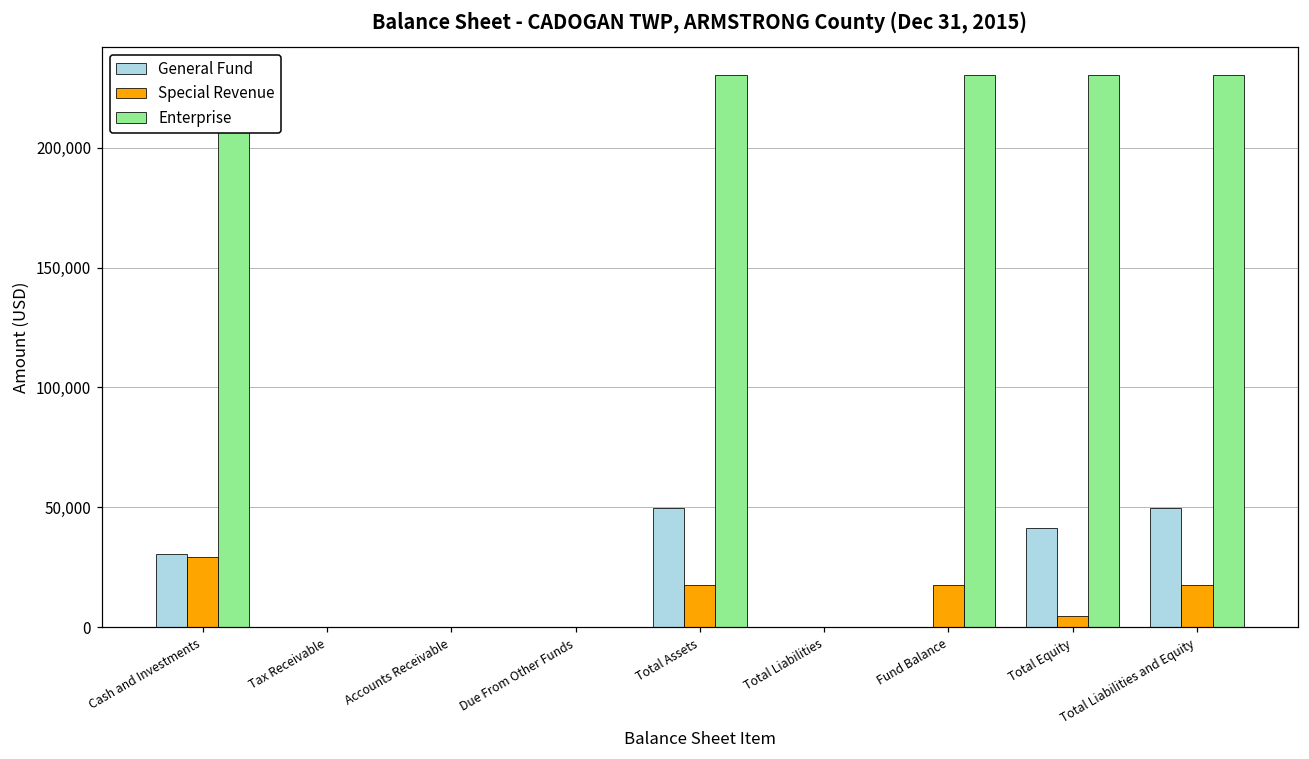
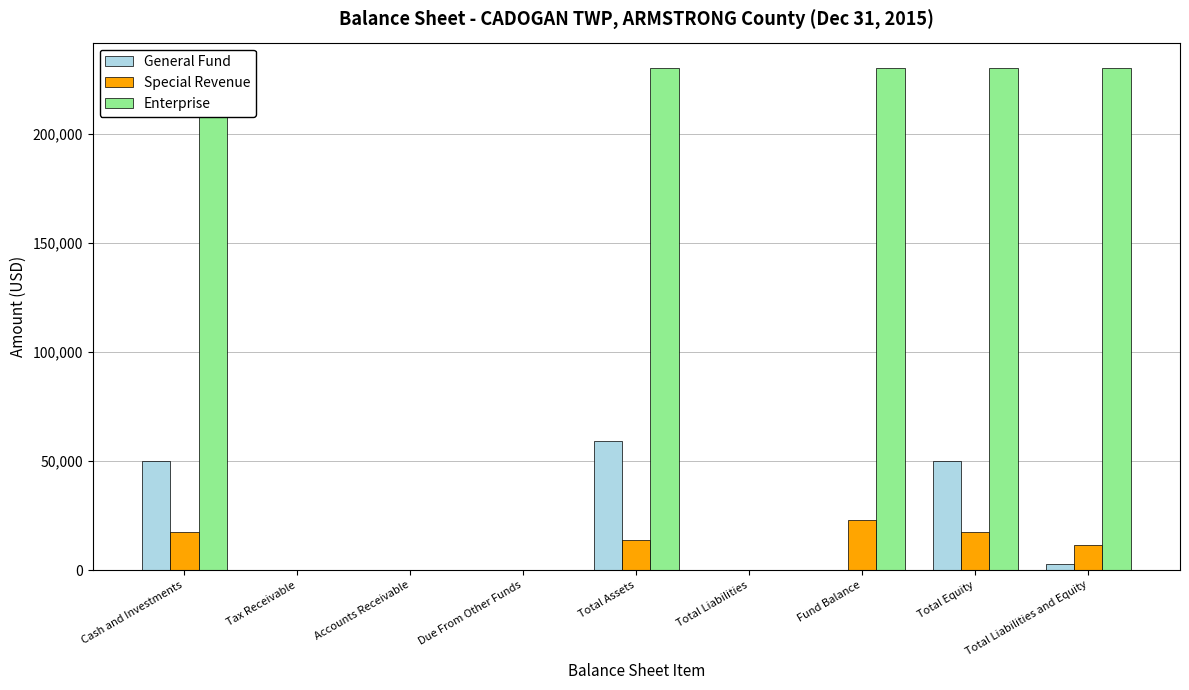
General Fund, Cash and Investments: 31,000 -> 50,000
Special Revenue, Cash and Investments: 29,000 -> 18,000
General Fund, Total Assets: 50,000 -> 59,000
Special Revenue, Total Assets: 18,000 -> 14,000
Special Revenue, Fund Balance: 18,000 -> 23,000
General Fund, Total Equity: 41,000 -> 50,000
Special Revenue, Total Equity: 4,000 -> 18,000
General Fund, Total Liabilities and Equity: 50,000 -> 3,000
Special Revenue, Total Liabilities and Equity: 18,000 -> 12,000
